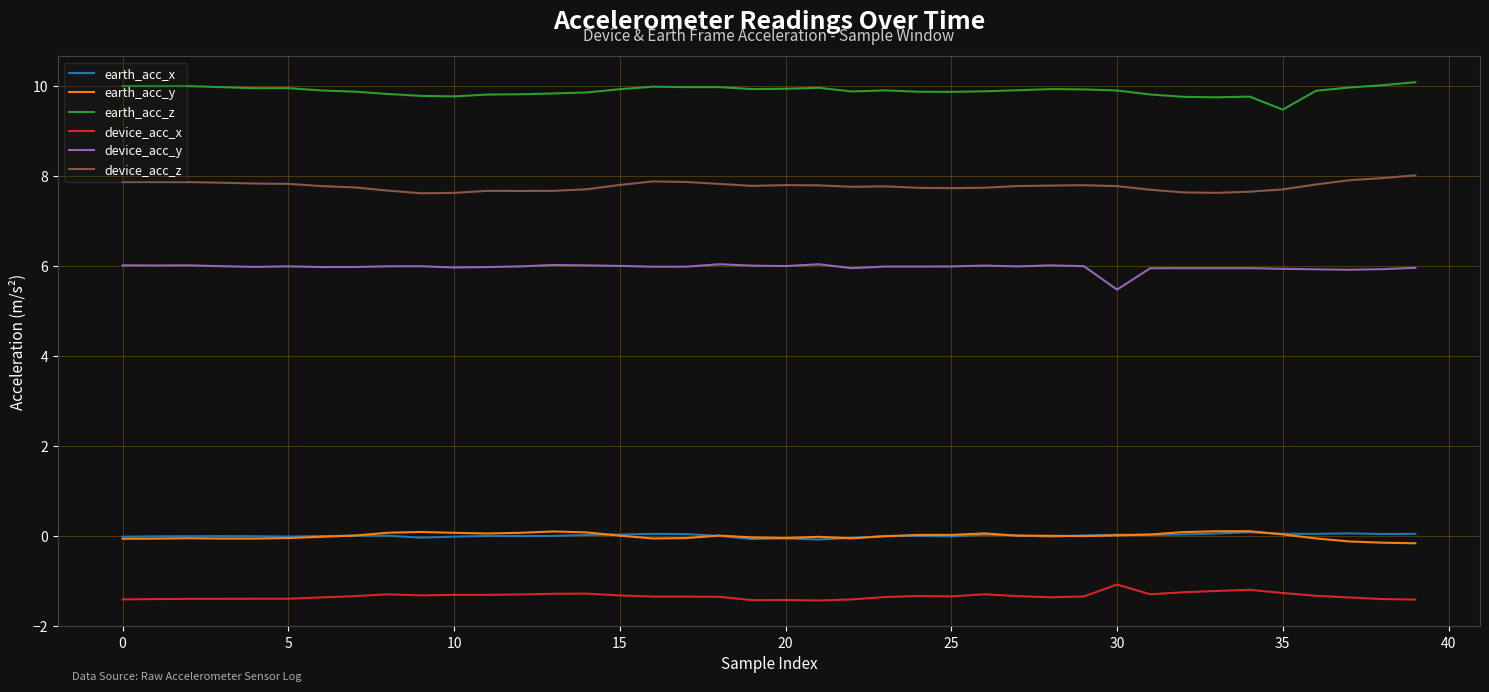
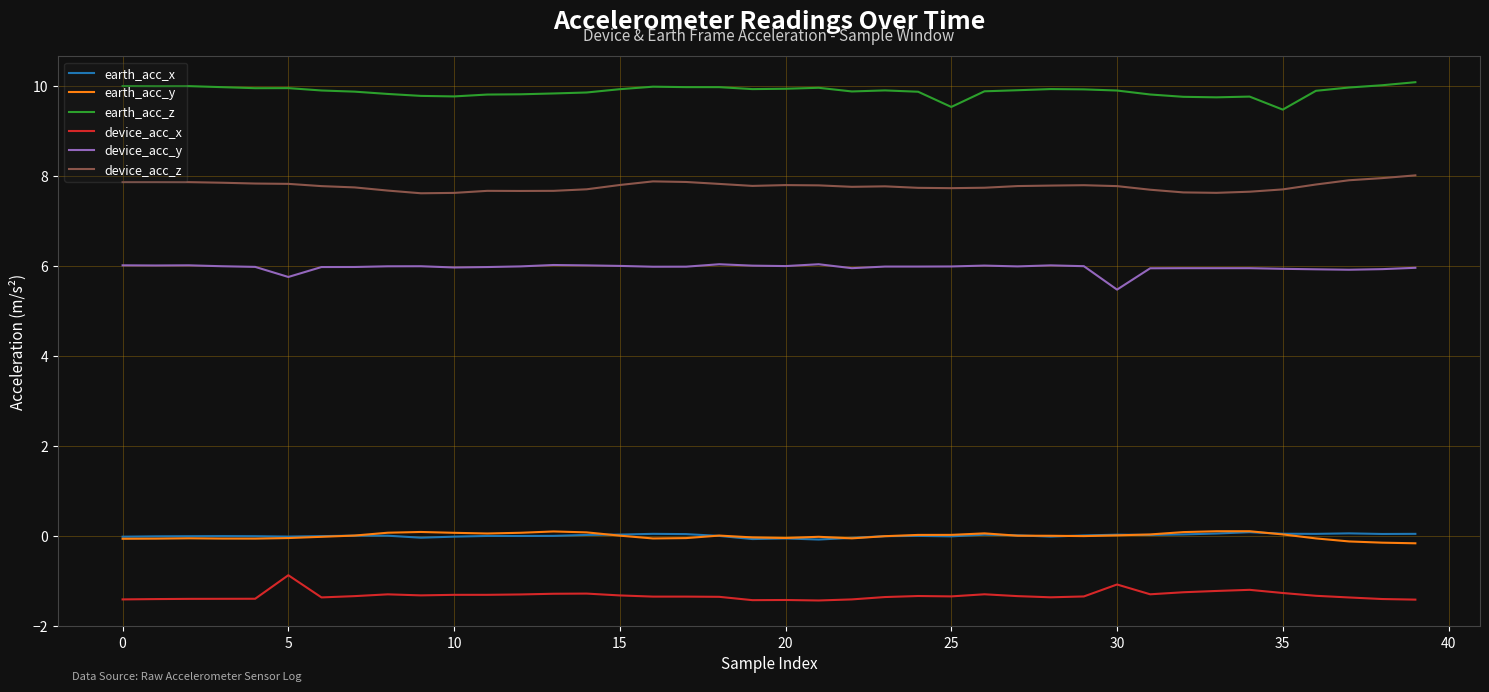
device_acc_x, 5: -1.4 -> -0.9
device_acc_y, 5: 6.0 -> 5.8
earth_acc_z, 25: 9.9 -> 9.5
